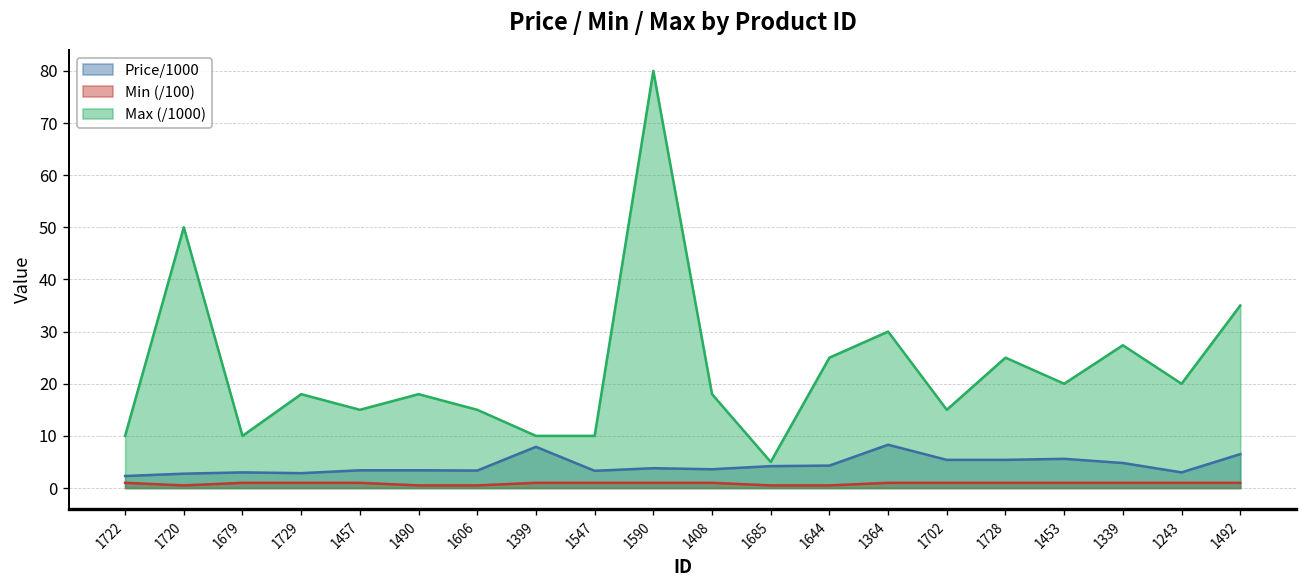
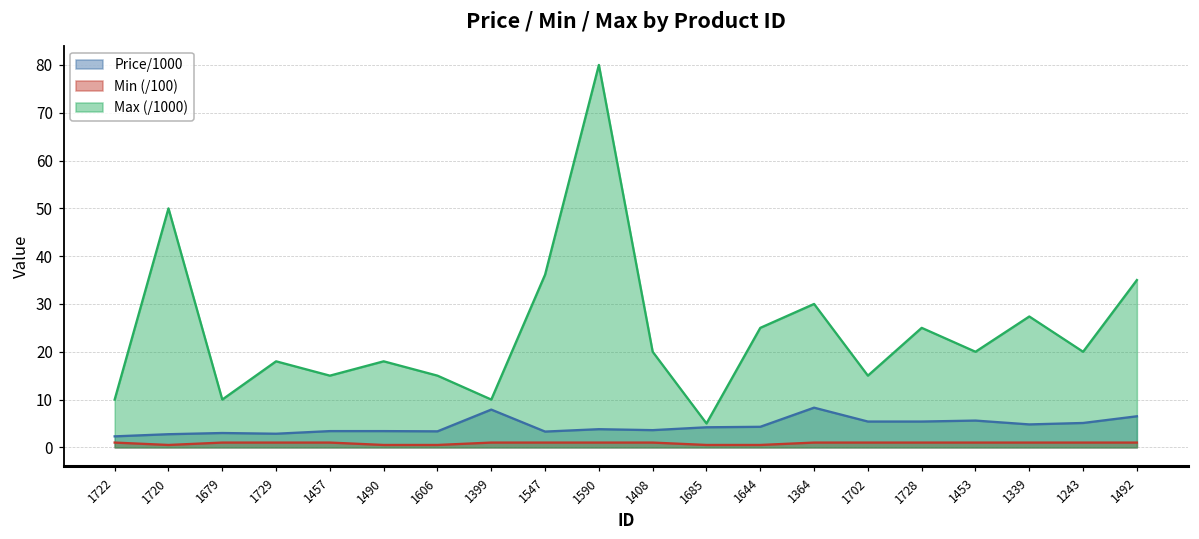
Max (/1000), 1547: 10 -> 36
Max (/1000), 1408: 18 -> 20
Price/1000, 1243: 3 -> 5
